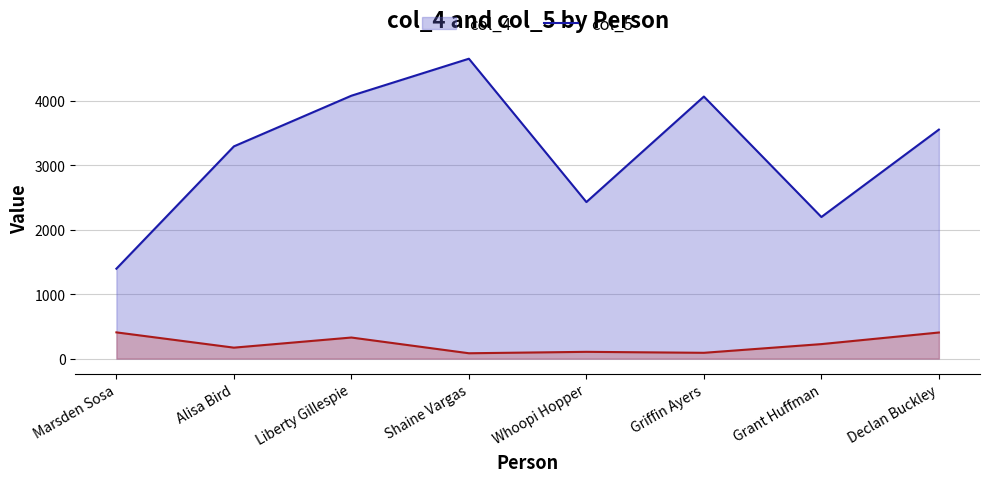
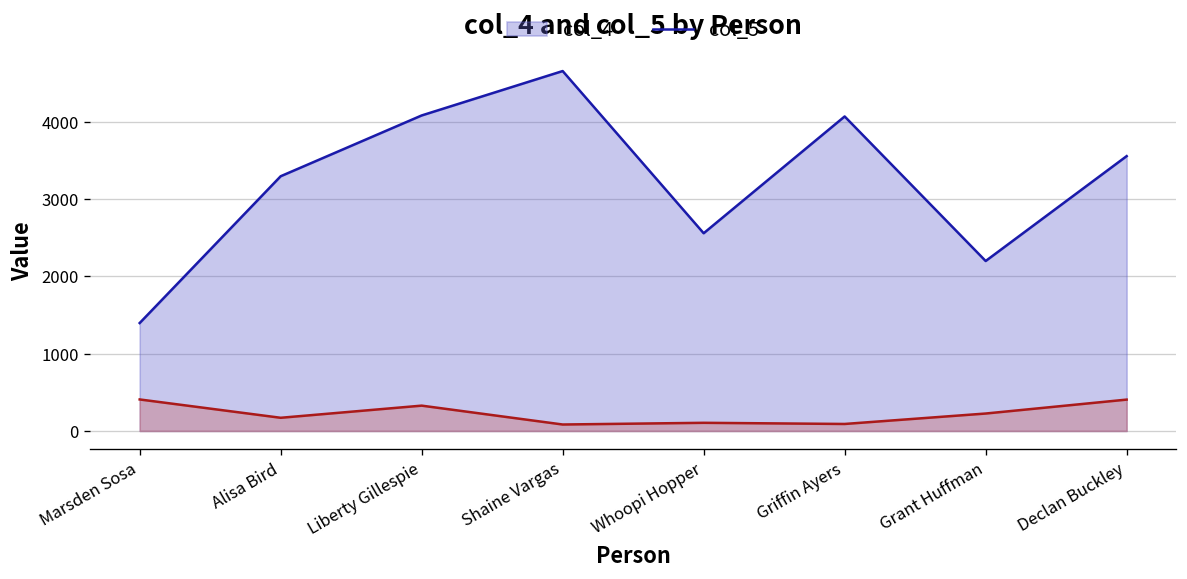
col_4, Whoopi Hopper: 2400 -> 2600
